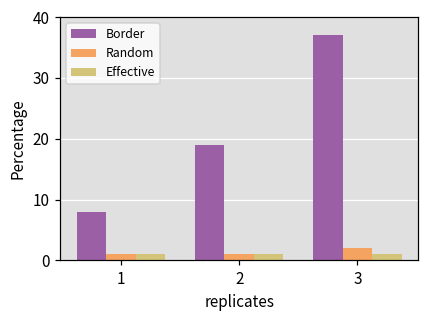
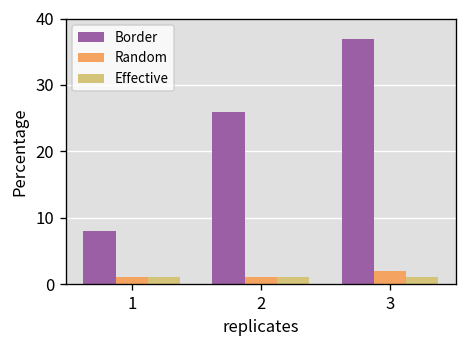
Border, 2: 19 -> 26
